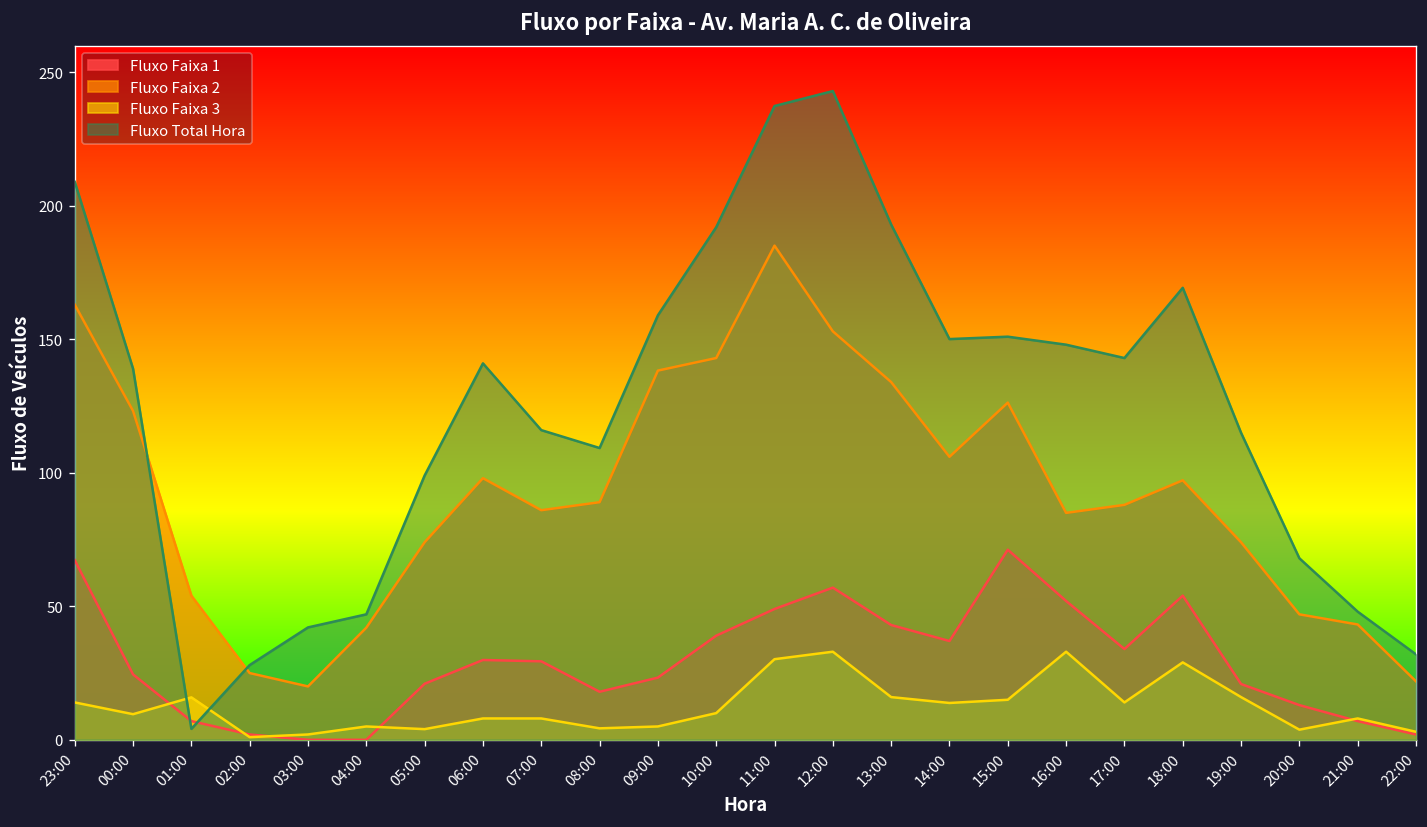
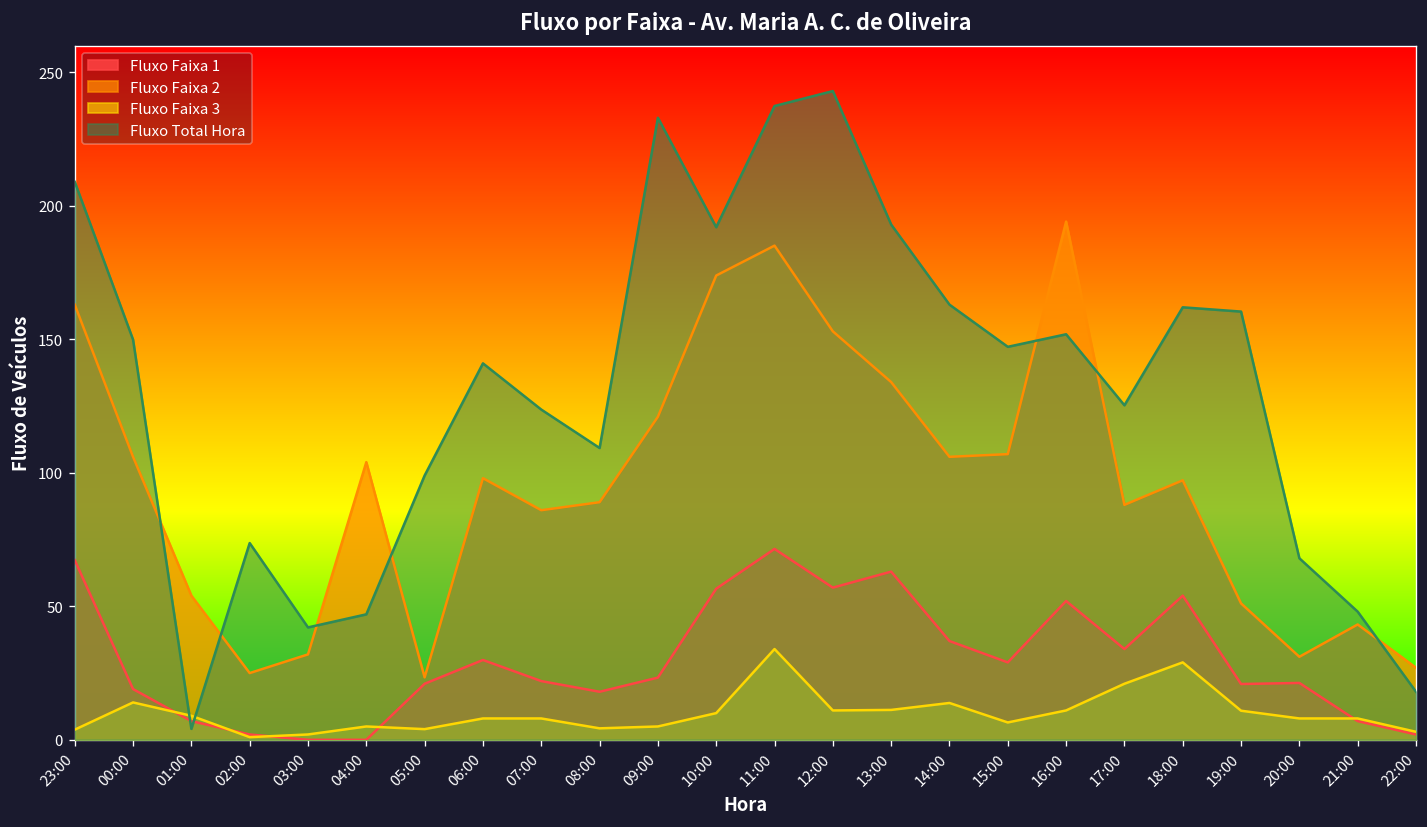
Fluxo Faixa 3, 23:00: 14 -> 4
Fluxo Faixa 1, 00:00: 25 -> 19
Fluxo Faixa 2, 00:00: 123 -> 106
Fluxo Faixa 3, 00:00: 10 -> 14
Fluxo Total Hora, 00:00: 139 -> 150
Fluxo Faixa 3, 01:00: 16 -> 9
Fluxo Total Hora, 02:00: 28 -> 74
Fluxo Faixa 2, 03:00: 20 -> 32
Fluxo Faixa 2, 04:00: 42 -> 104
Fluxo Faixa 2, 05:00: 74 -> 23
Fluxo Faixa 1, 07:00: 29 -> 22
Fluxo Total Hora, 07:00: 116 -> 124
Fluxo Faixa 2, 09:00: 138 -> 121
Fluxo Total Hora, 09:00: 159 -> 233
Fluxo Faixa 1, 10:00: 39 -> 57
Fluxo Faixa 2, 10:00: 143 -> 174
Fluxo Faixa 1, 11:00: 49 -> 72
Fluxo Faixa 3, 11:00: 30 -> 34
Fluxo Faixa 3, 12:00: 33 -> 11
Fluxo Faixa 1, 13:00: 43 -> 63
Fluxo Faixa 3, 13:00: 16 -> 11
Fluxo Total Hora, 14:00: 150 -> 163
Fluxo Faixa 1, 15:00: 71 -> 29
Fluxo Faixa 2, 15:00: 126 -> 107
Fluxo Faixa 3, 15:00: 15 -> 7
Fluxo Total Hora, 15:00: 151 -> 147
Fluxo Faixa 2, 16:00: 85 -> 194
Fluxo Faixa 3, 16:00: 33 -> 11
Fluxo Total Hora, 16:00: 148 -> 152
Fluxo Faixa 3, 17:00: 14 -> 21
Fluxo Total Hora, 17:00: 143 -> 125
Fluxo Total Hora, 18:00: 169 -> 162
Fluxo Faixa 2, 19:00: 74 -> 51
Fluxo Faixa 3, 19:00: 16 -> 11
Fluxo Total Hora, 19:00: 115 -> 160
Fluxo Faixa 1, 20:00: 13 -> 21
Fluxo Faixa 2, 20:00: 47 -> 31
Fluxo Faixa 3, 20:00: 4 -> 8
Fluxo Faixa 2, 22:00: 22 -> 27
Fluxo Total Hora, 22:00: 32 -> 18
